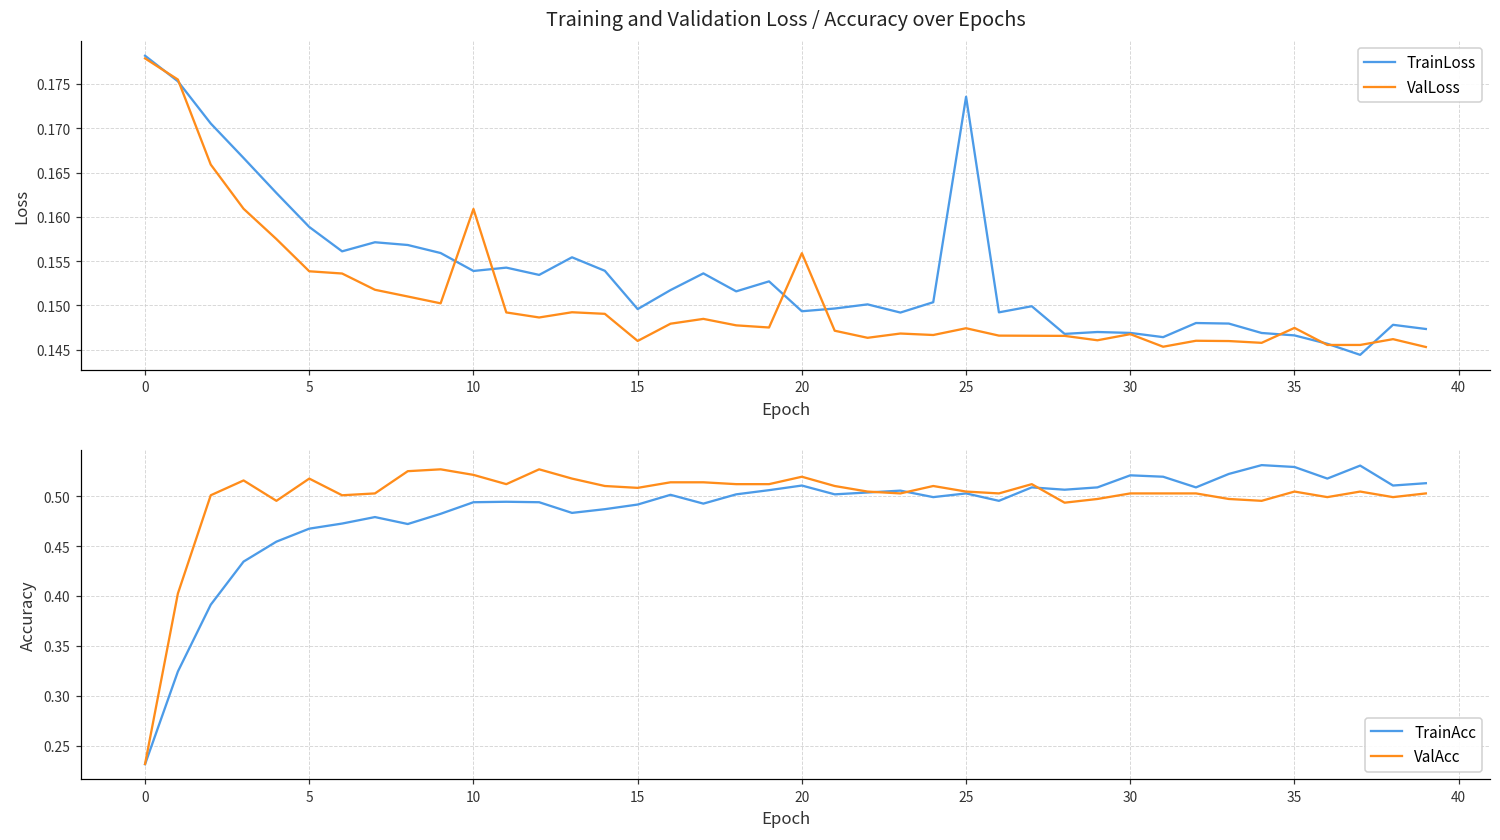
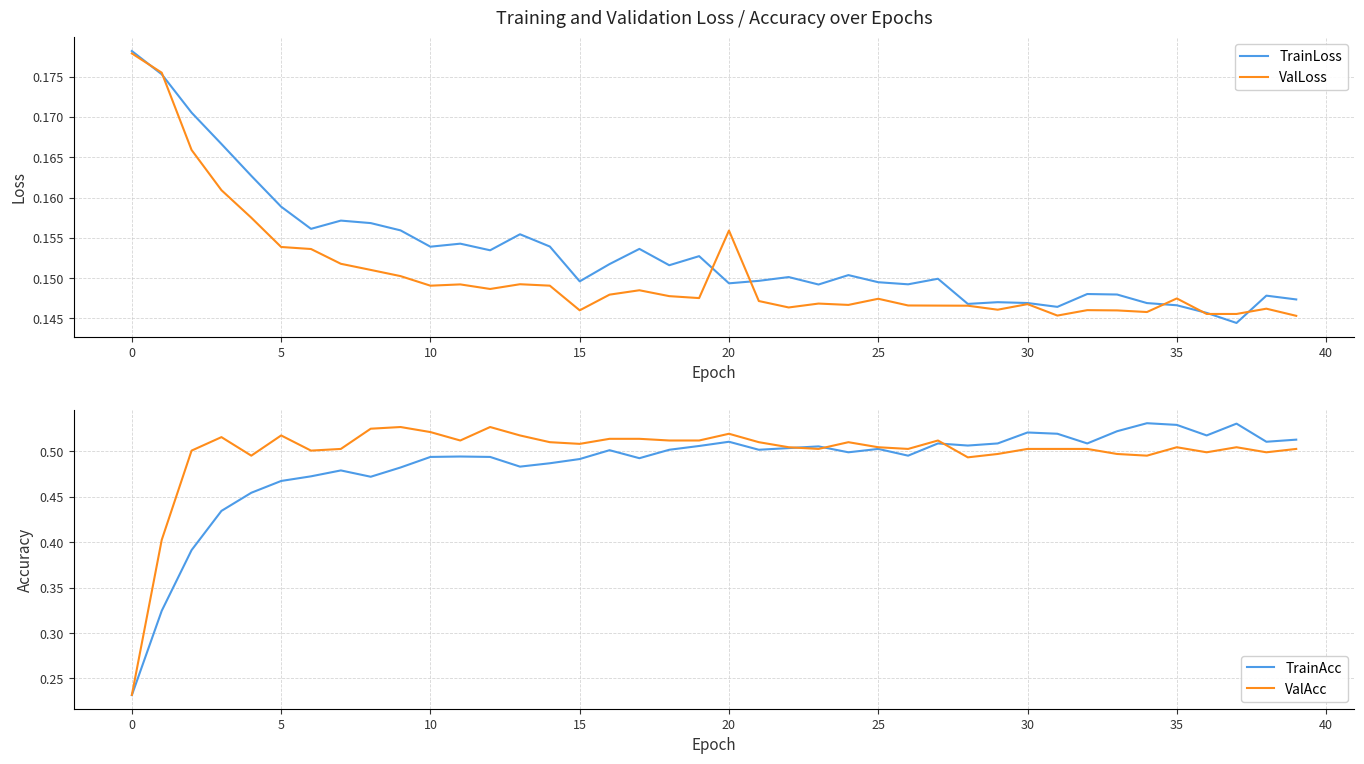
Training and Validation Loss / Accuracy over Epochs, ValLoss, 10: 0.161 -> 0.149
Training and Validation Loss / Accuracy over Epochs, TrainLoss, 25: 0.174 -> 0.149
